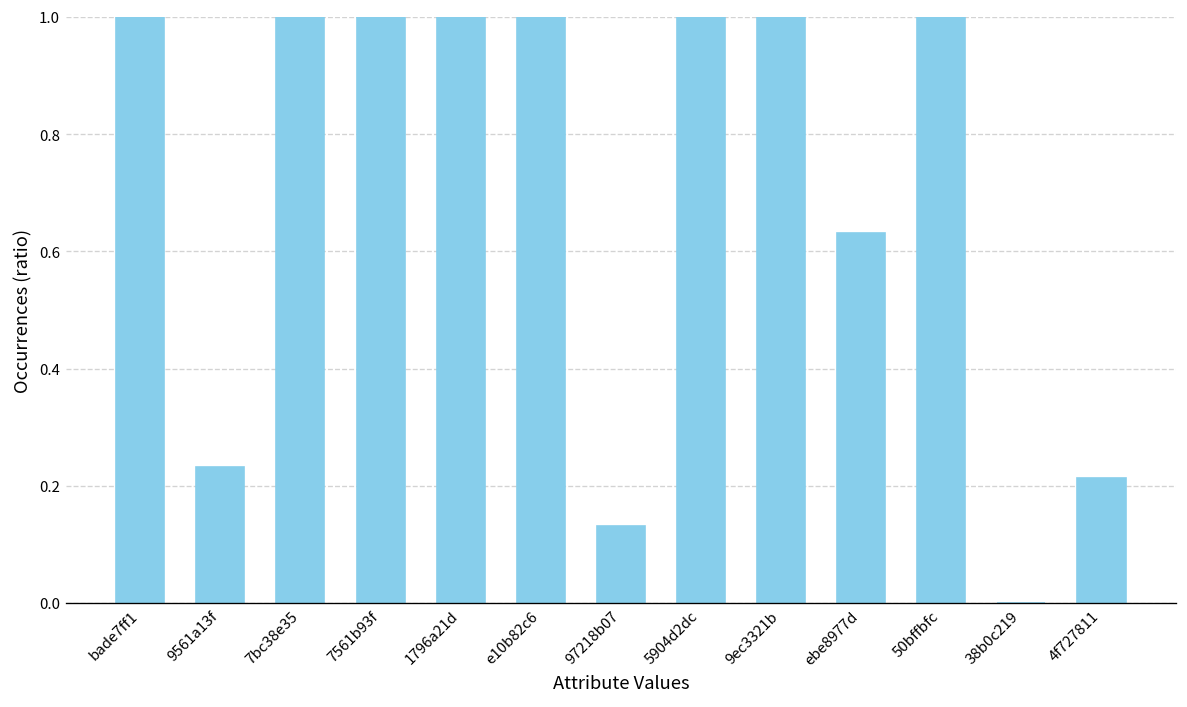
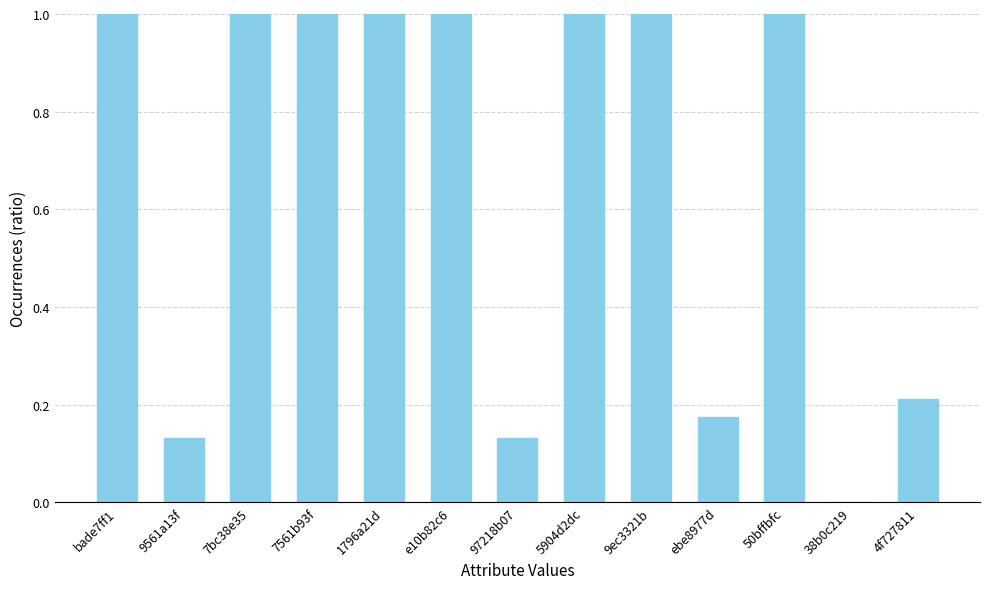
9561a13f: 0.23 -> 0.13
ebe8977d: 0.63 -> 0.18
